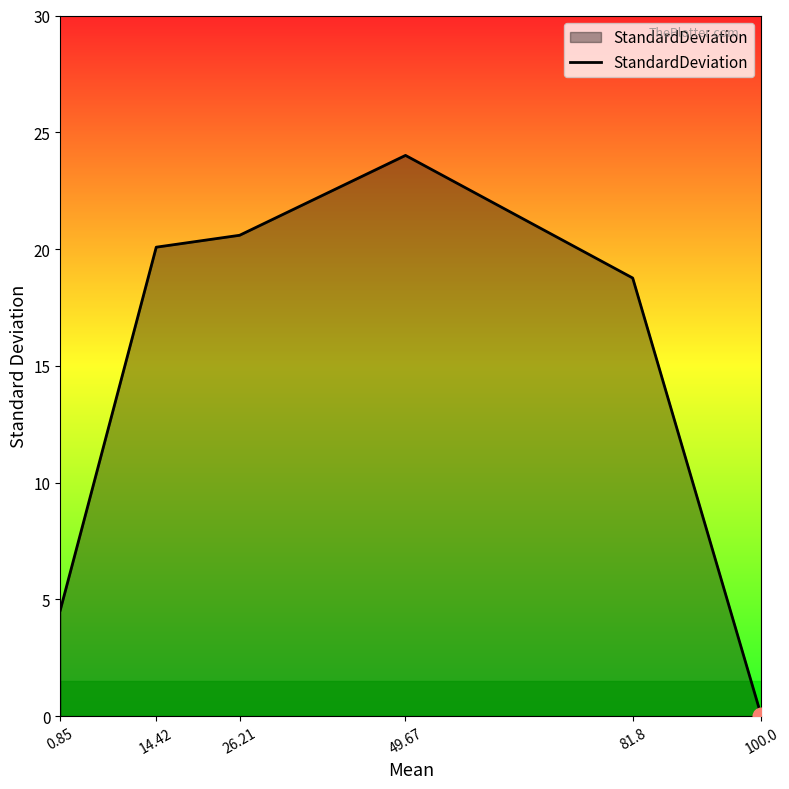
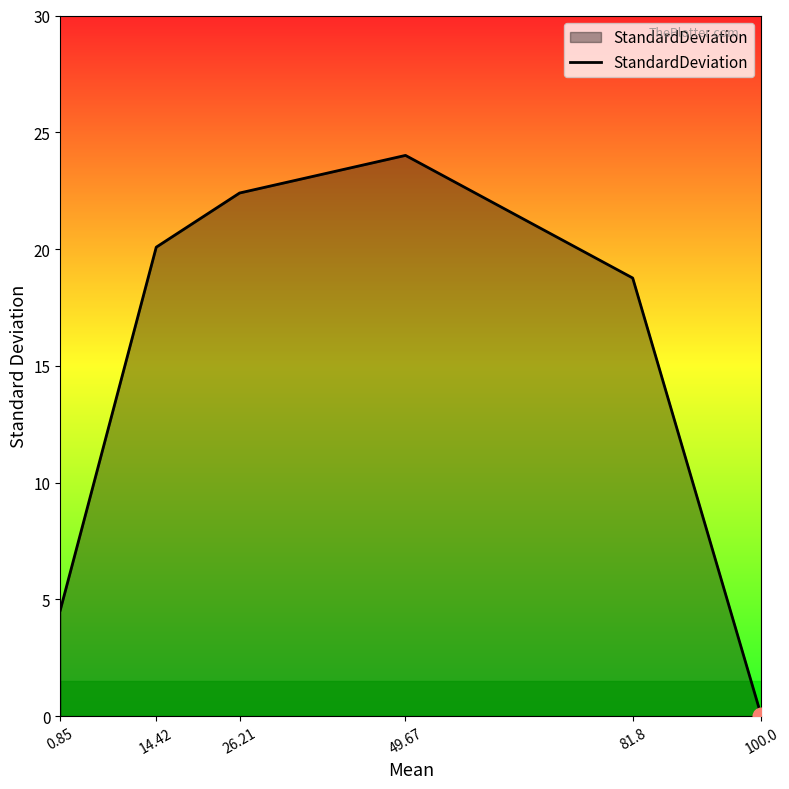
StandardDeviation, 26.21: 20.6 -> 22.4
